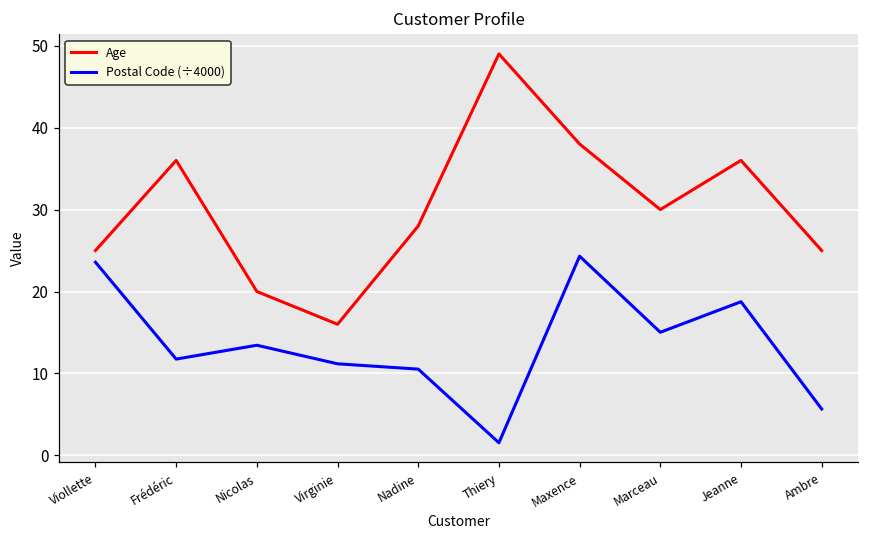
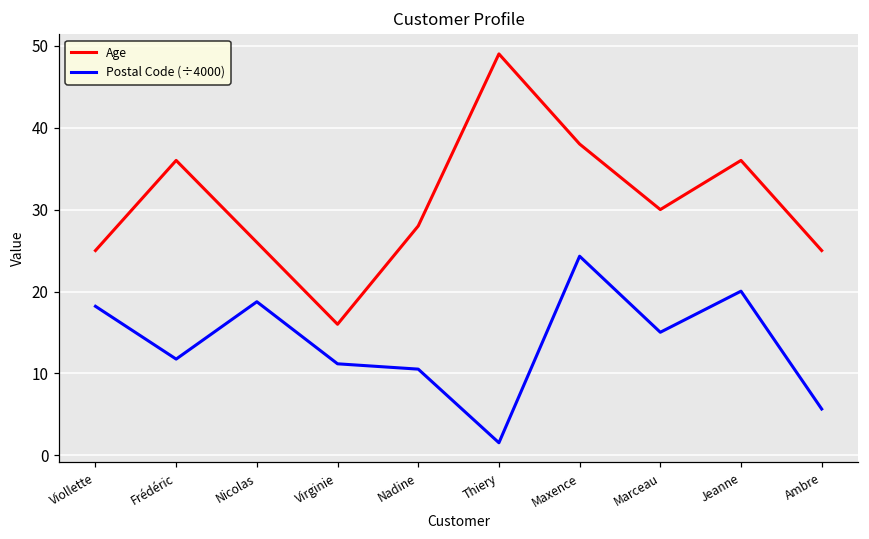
Postal Code (÷4000), Viollette: 24 -> 18
Age, Nicolas: 20 -> 26
Postal Code (÷4000), Nicolas: 13 -> 19
Postal Code (÷4000), Jeanne: 19 -> 20
